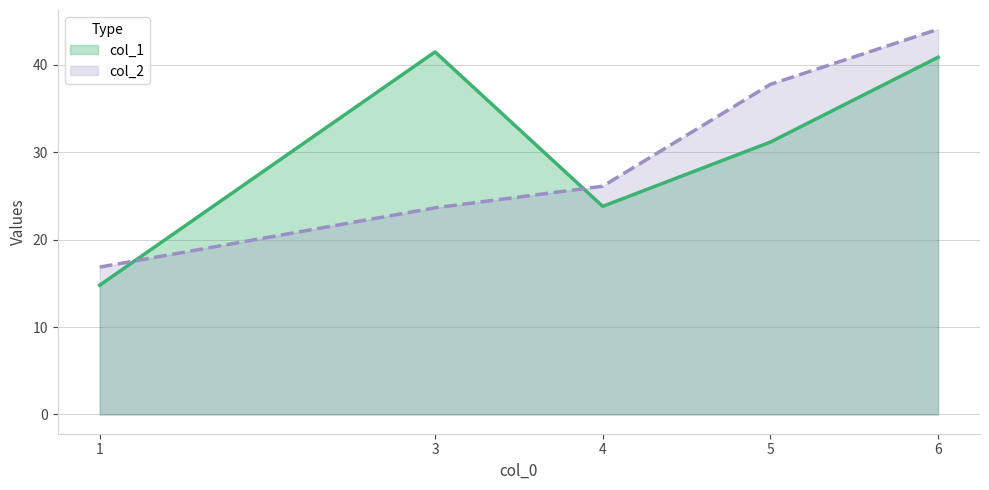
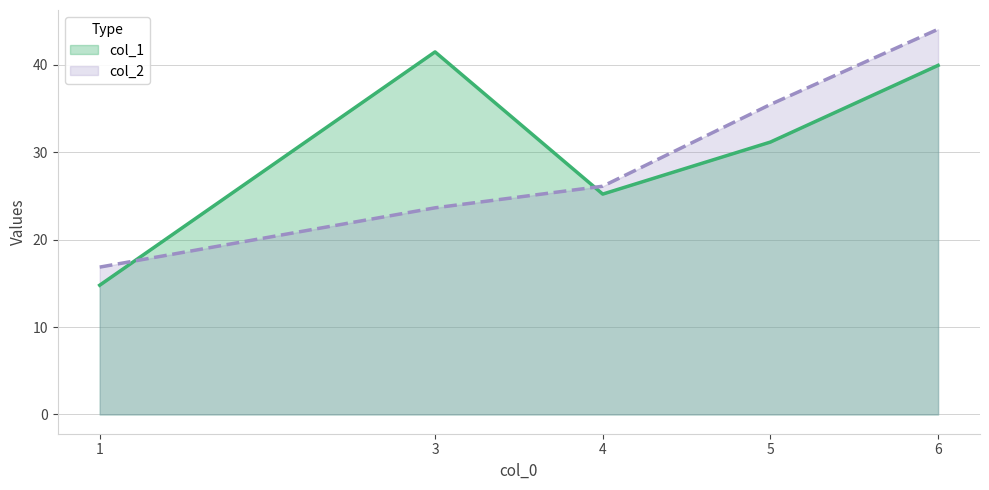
col_1, 4: 24 -> 25
col_2, 5: 38 -> 35
col_1, 6: 41 -> 40
